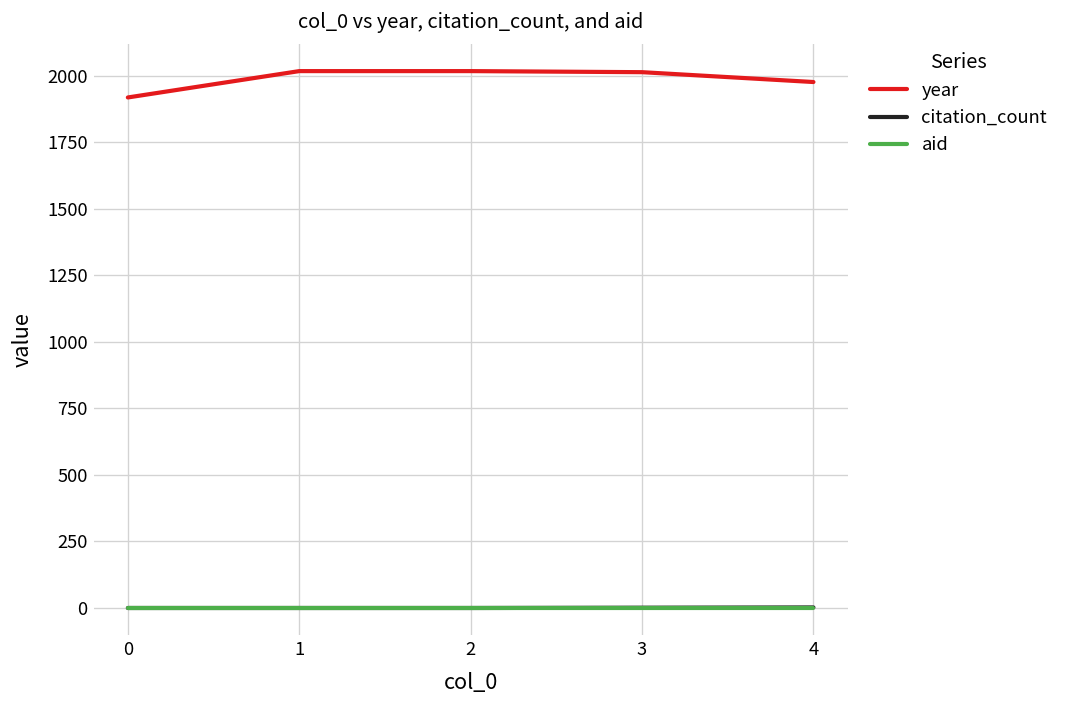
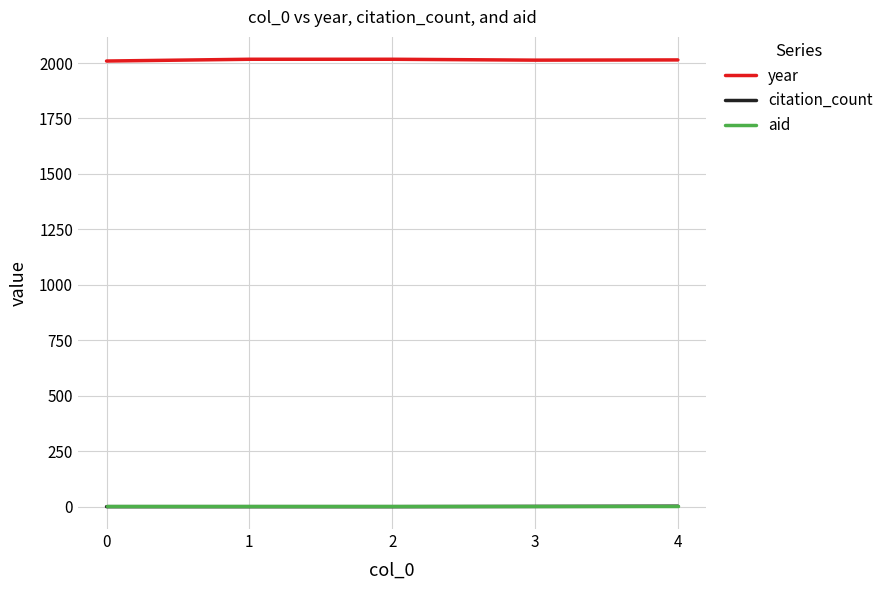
year, 0: 1920 -> 2010
year, 4: 1980 -> 2010
